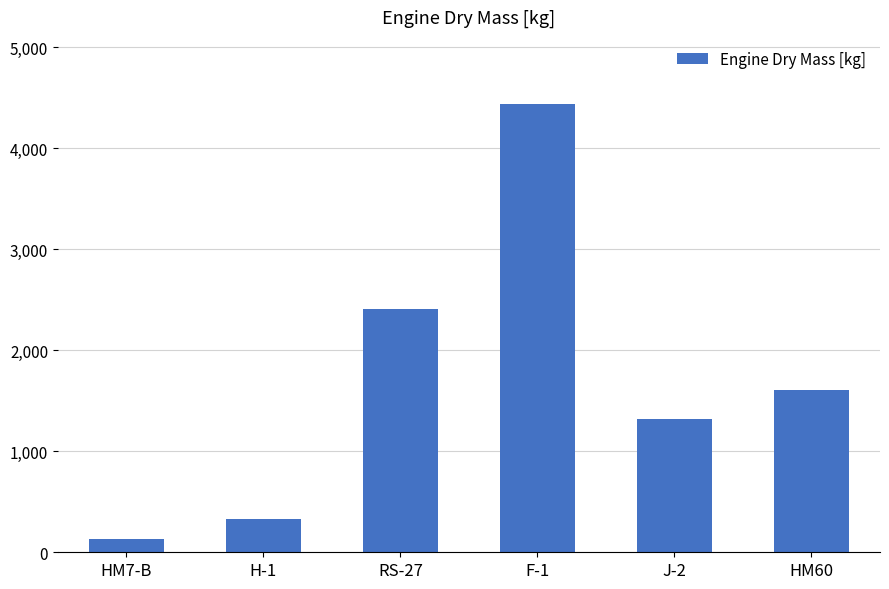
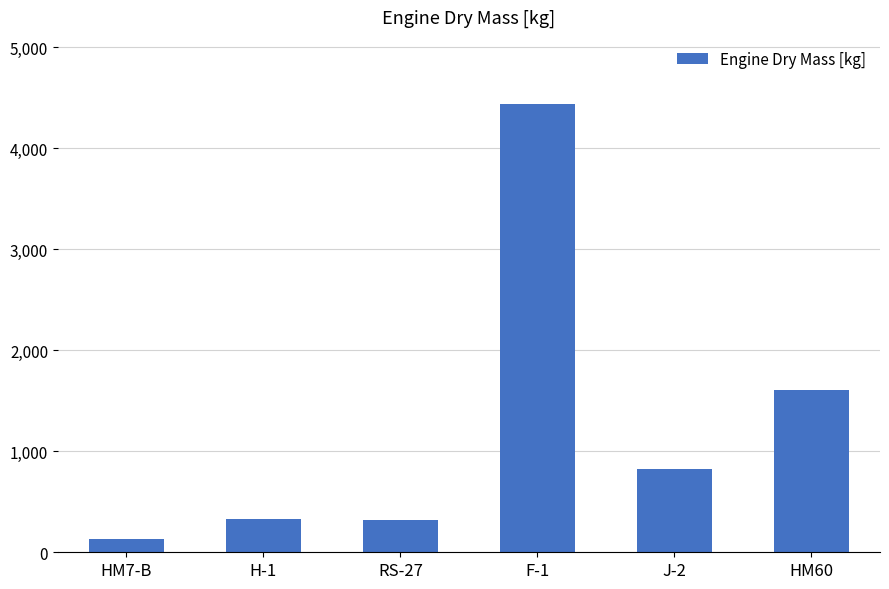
RS-27: 2,410 -> 320
J-2: 1,320 -> 830
